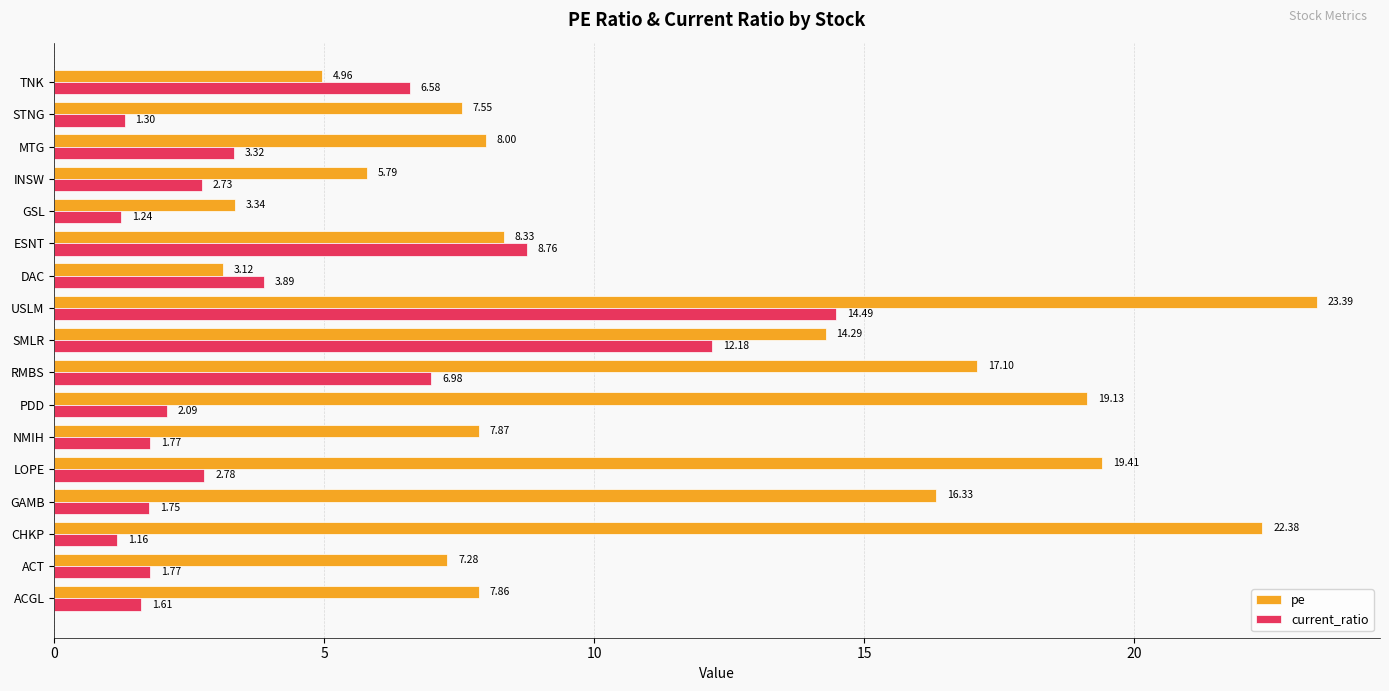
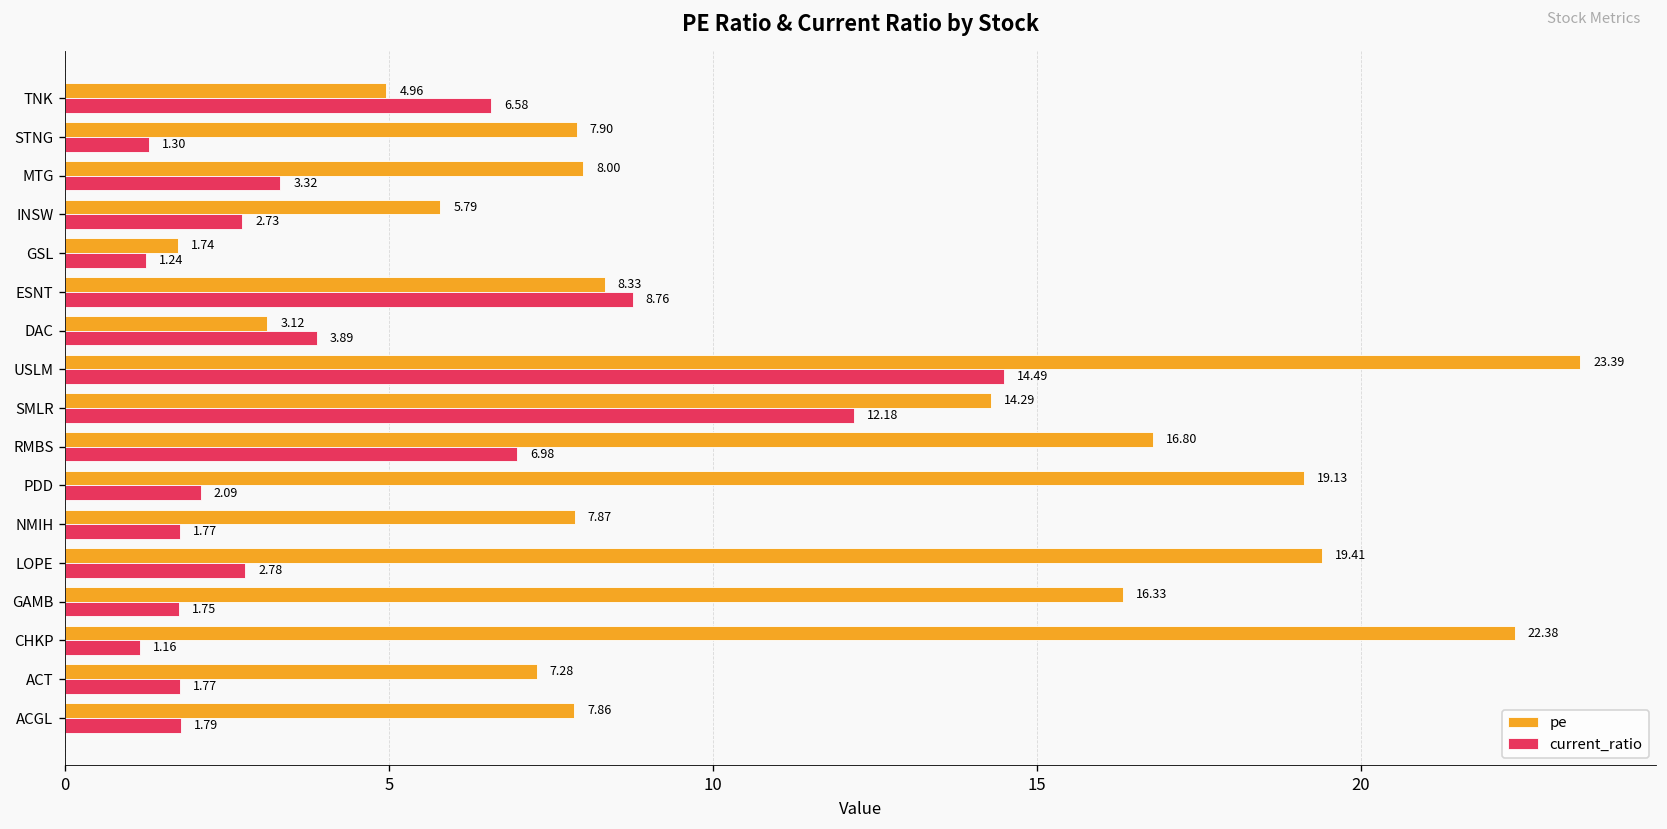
pe, STNG: 7.55 -> 7.90
pe, GSL: 3.34 -> 1.74
pe, RMBS: 17.10 -> 16.80
current_ratio, ACGL: 1.61 -> 1.79
